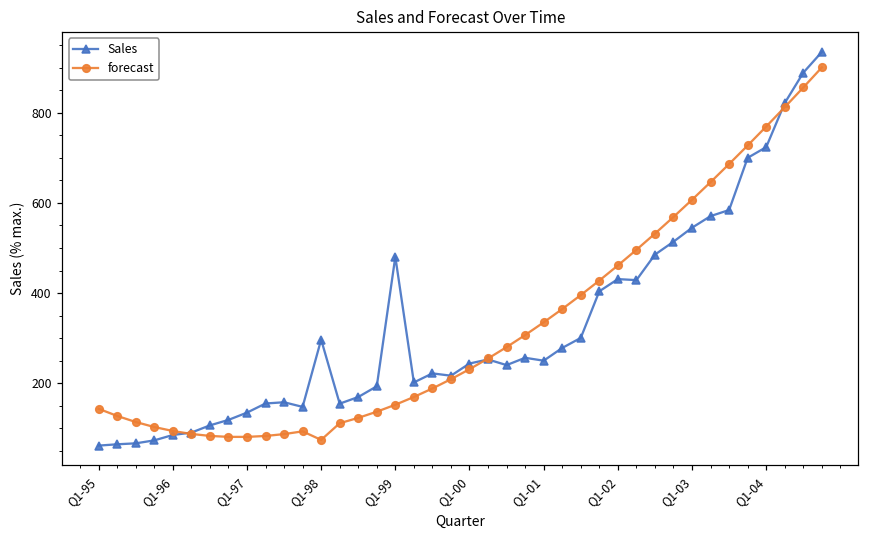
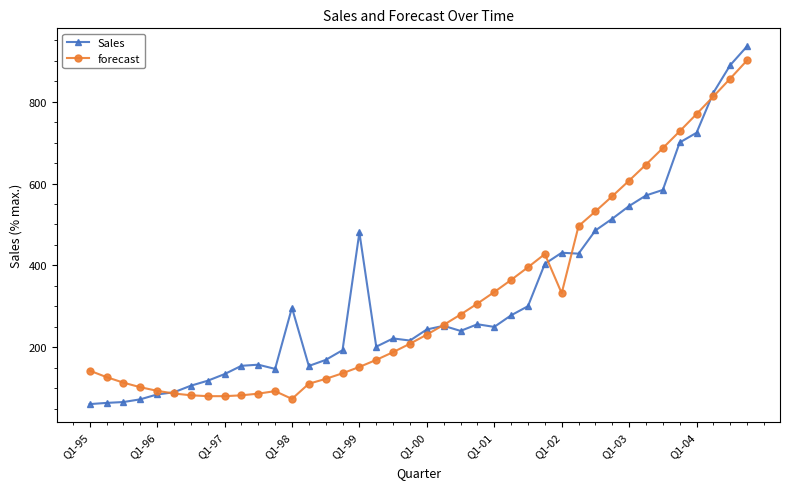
forecast, Q1-02: 460 -> 330
